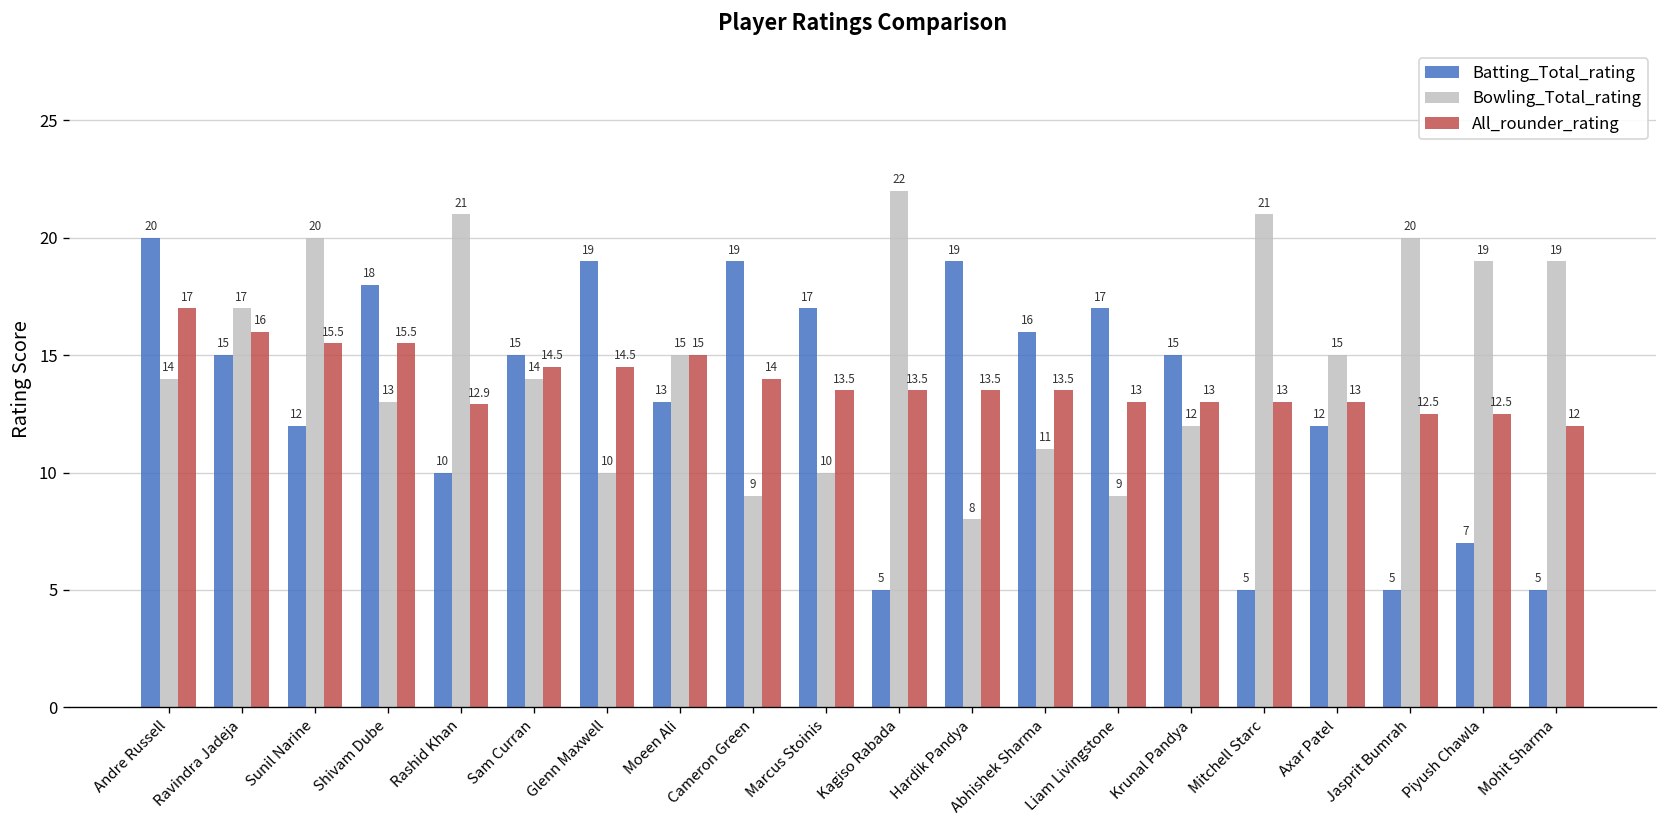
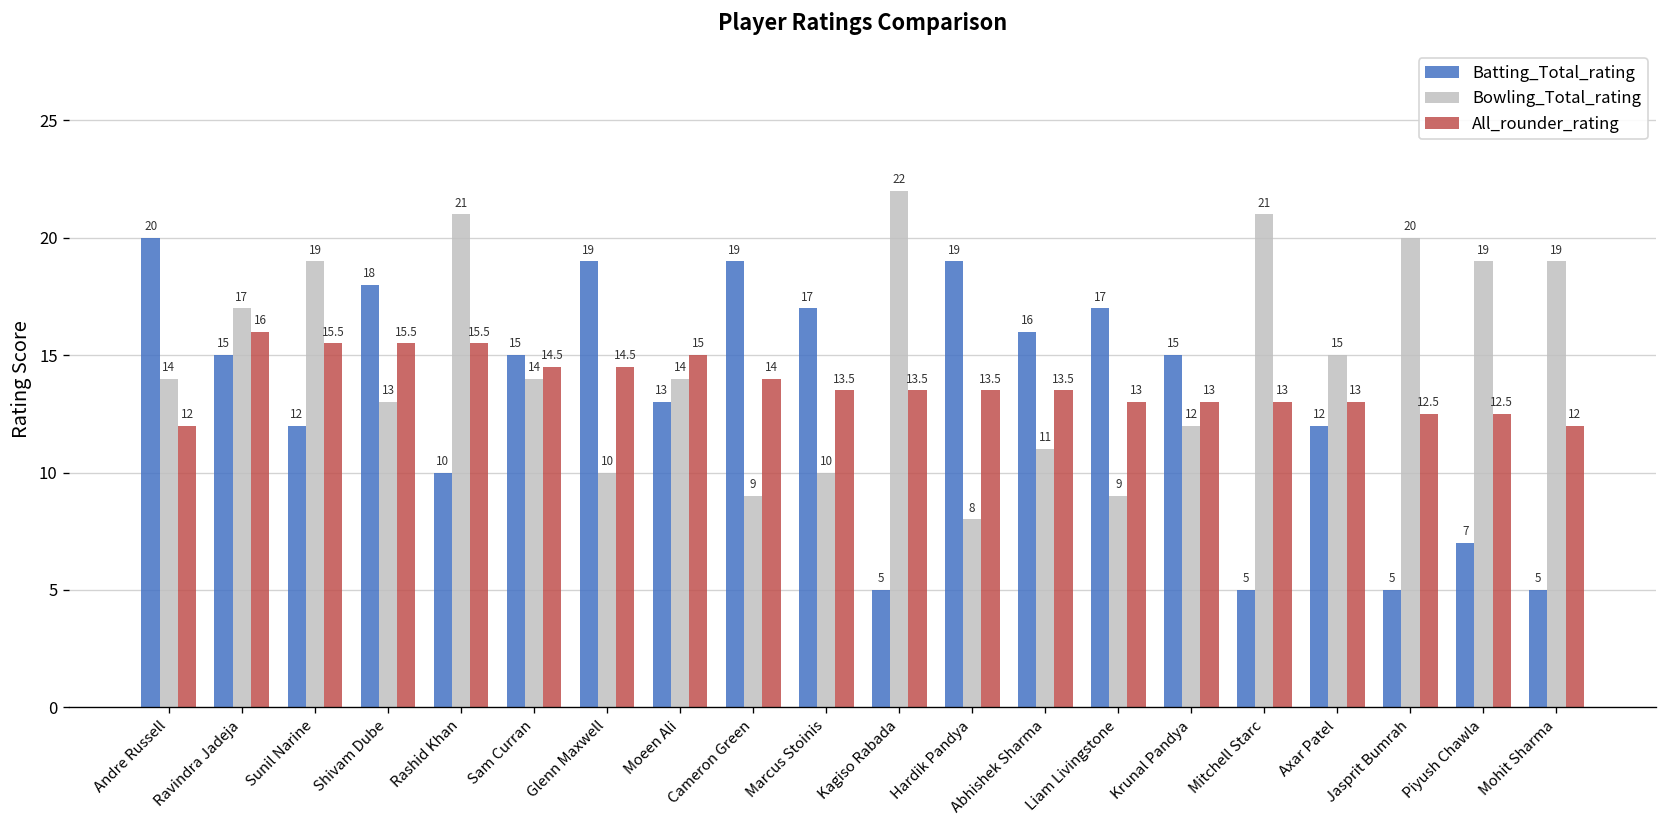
All_rounder_rating, Andre Russell: 17 -> 12
Bowling_Total_rating, Sunil Narine: 20 -> 19
All_rounder_rating, Rashid Khan: 12.9 -> 15.5
Bowling_Total_rating, Moeen Ali: 15 -> 14
